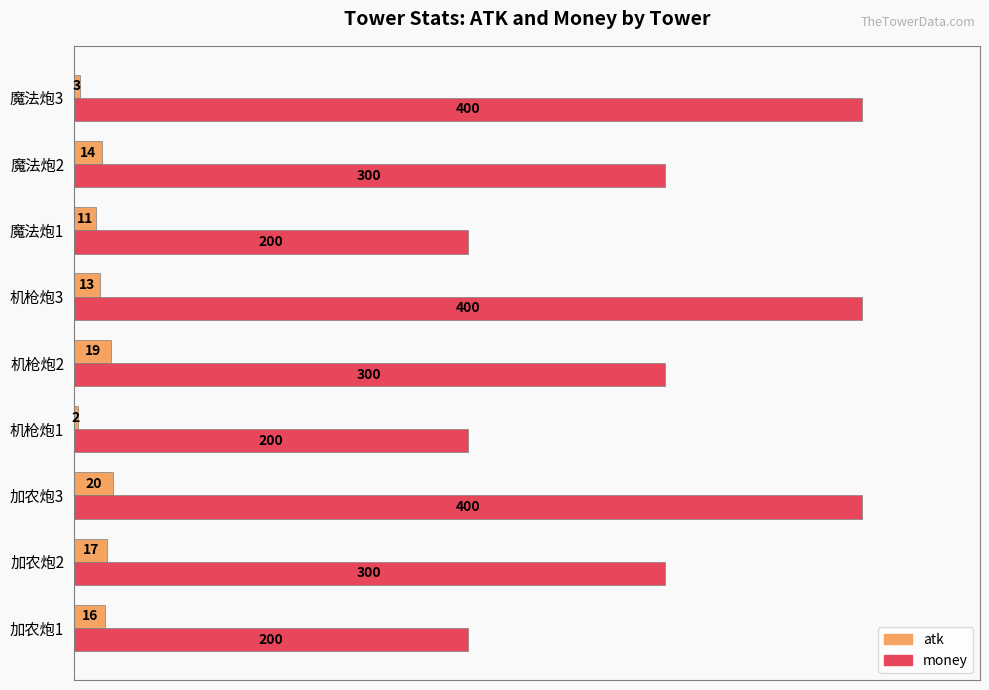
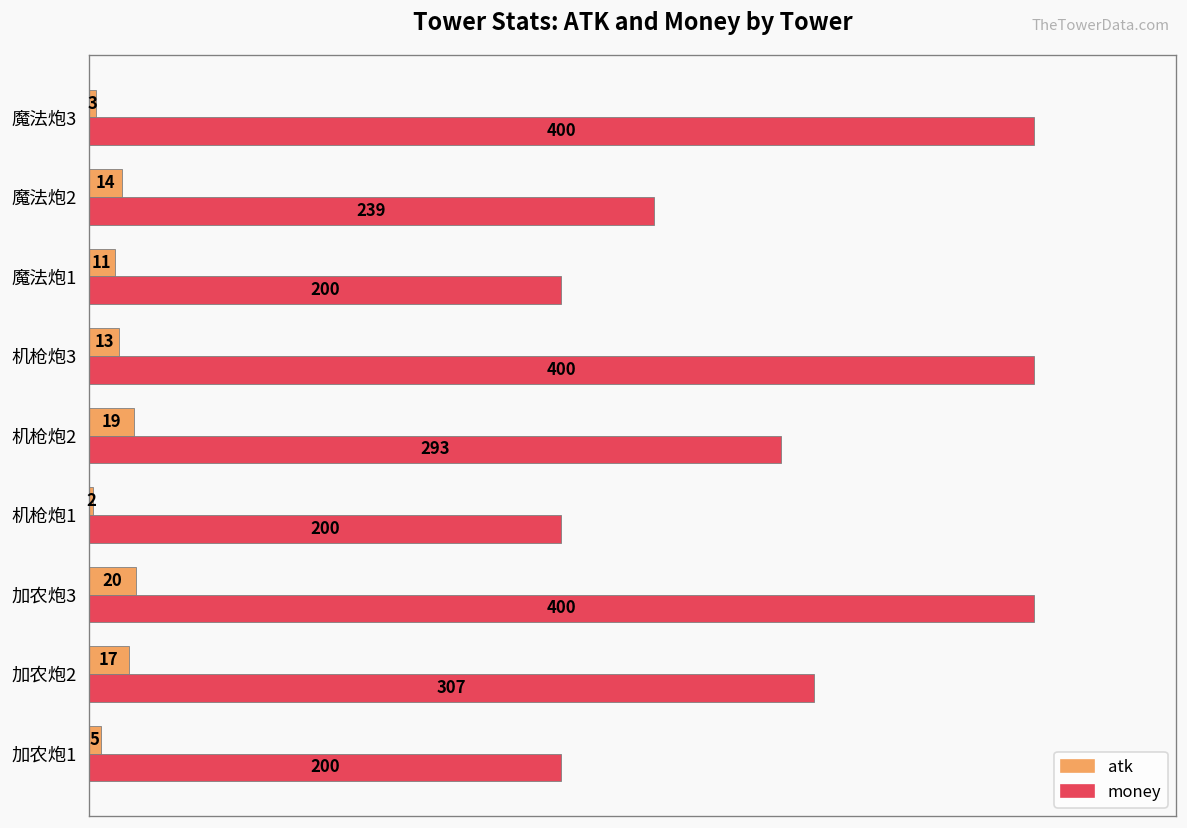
money, 魔法炮2: 300 -> 239
money, 机枪炮2: 300 -> 293
money, 加农炮2: 300 -> 307
atk, 加农炮1: 16 -> 5
